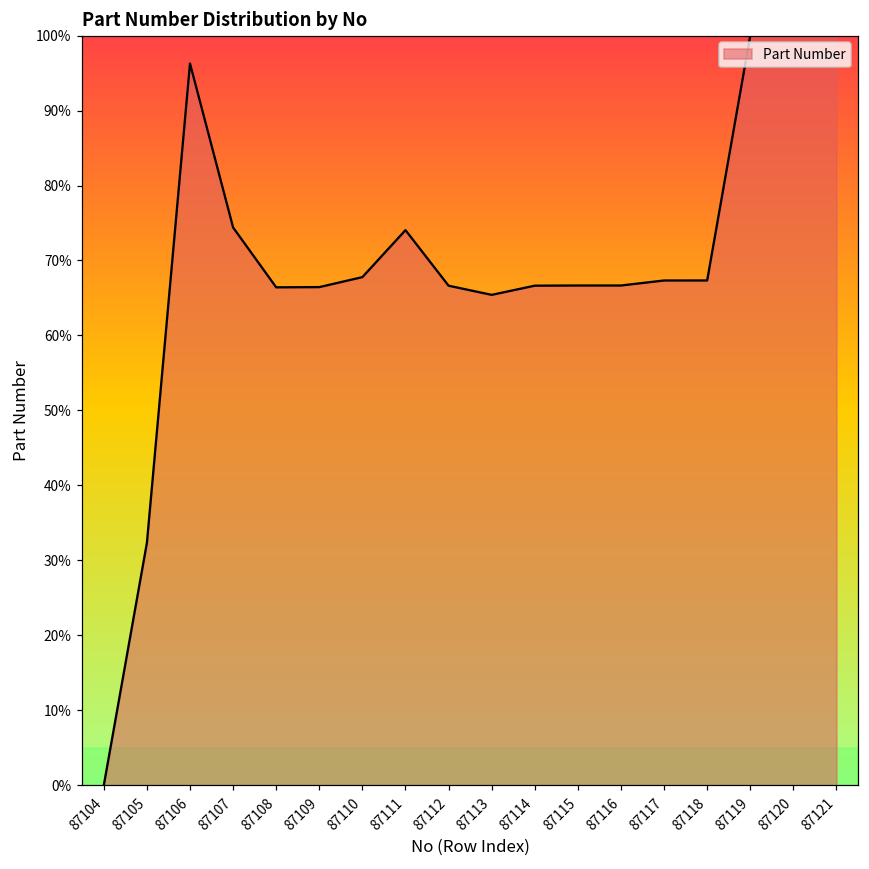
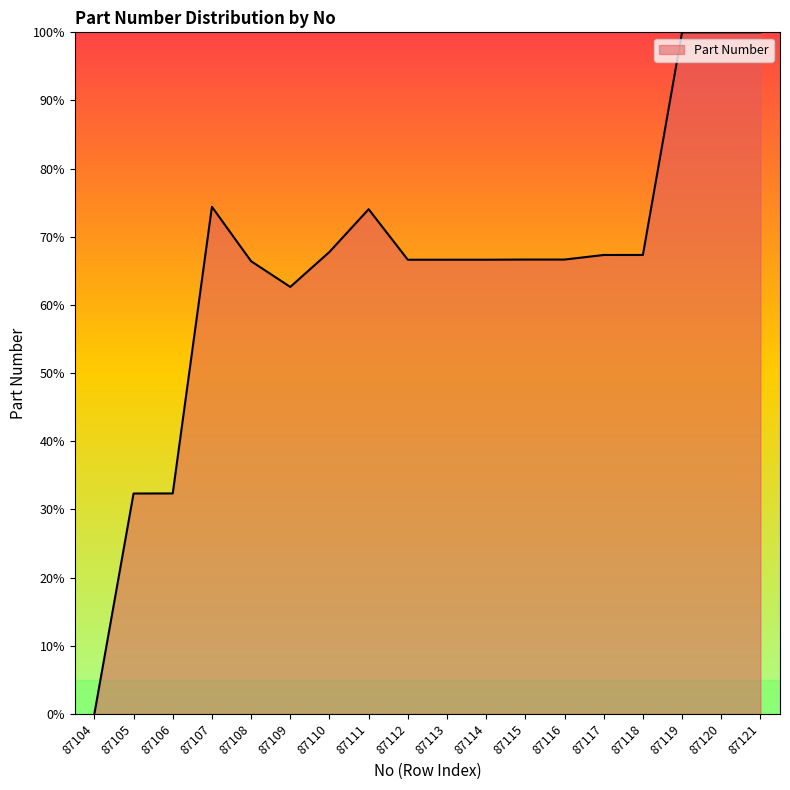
87106: 96% -> 32%
87109: 66% -> 63%
87113: 65% -> 67%
